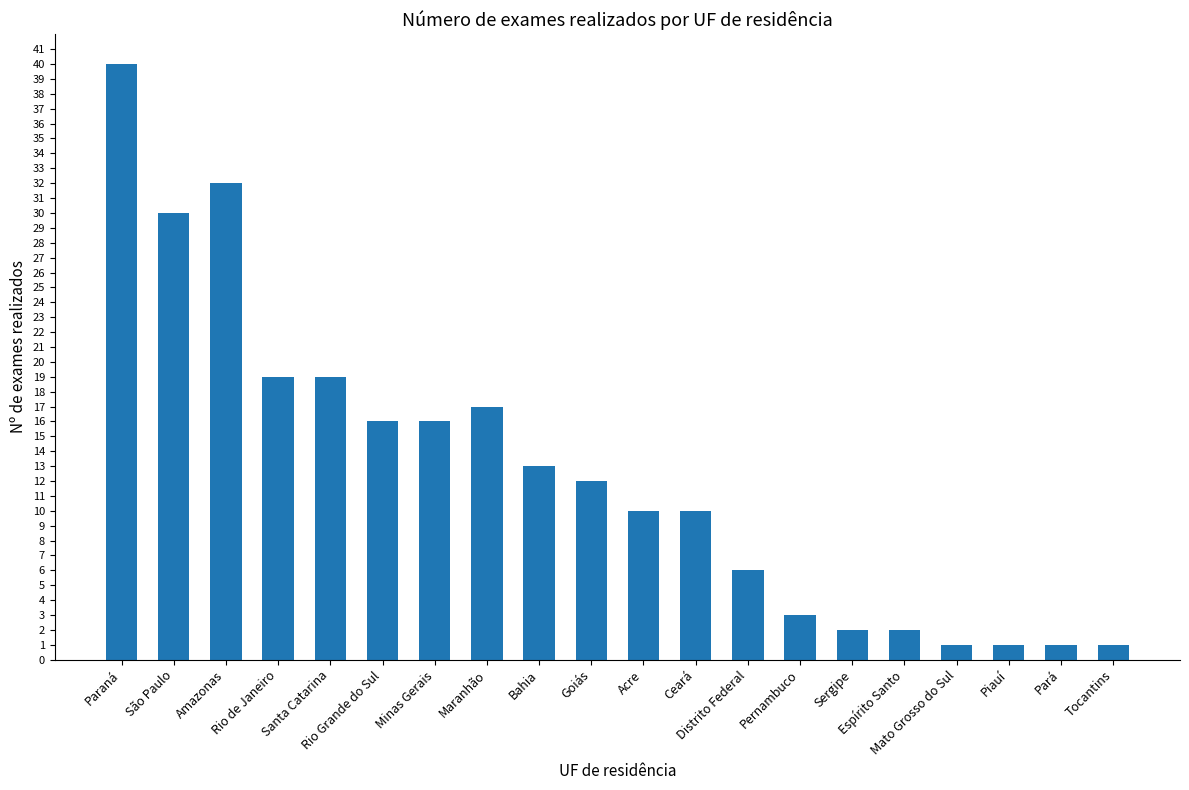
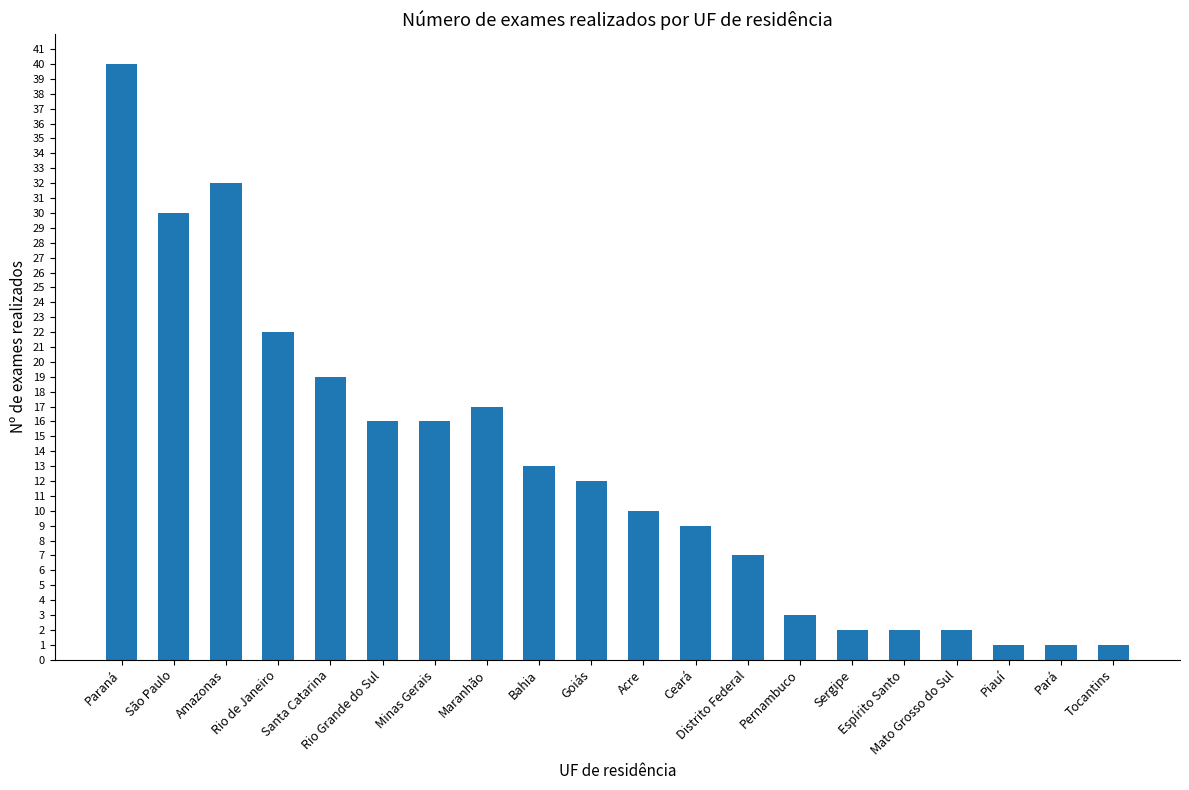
Rio de Janeiro: 19 -> 22
Ceará: 10 -> 9
Distrito Federal: 6 -> 7
Mato Grosso do Sul: 1 -> 2
